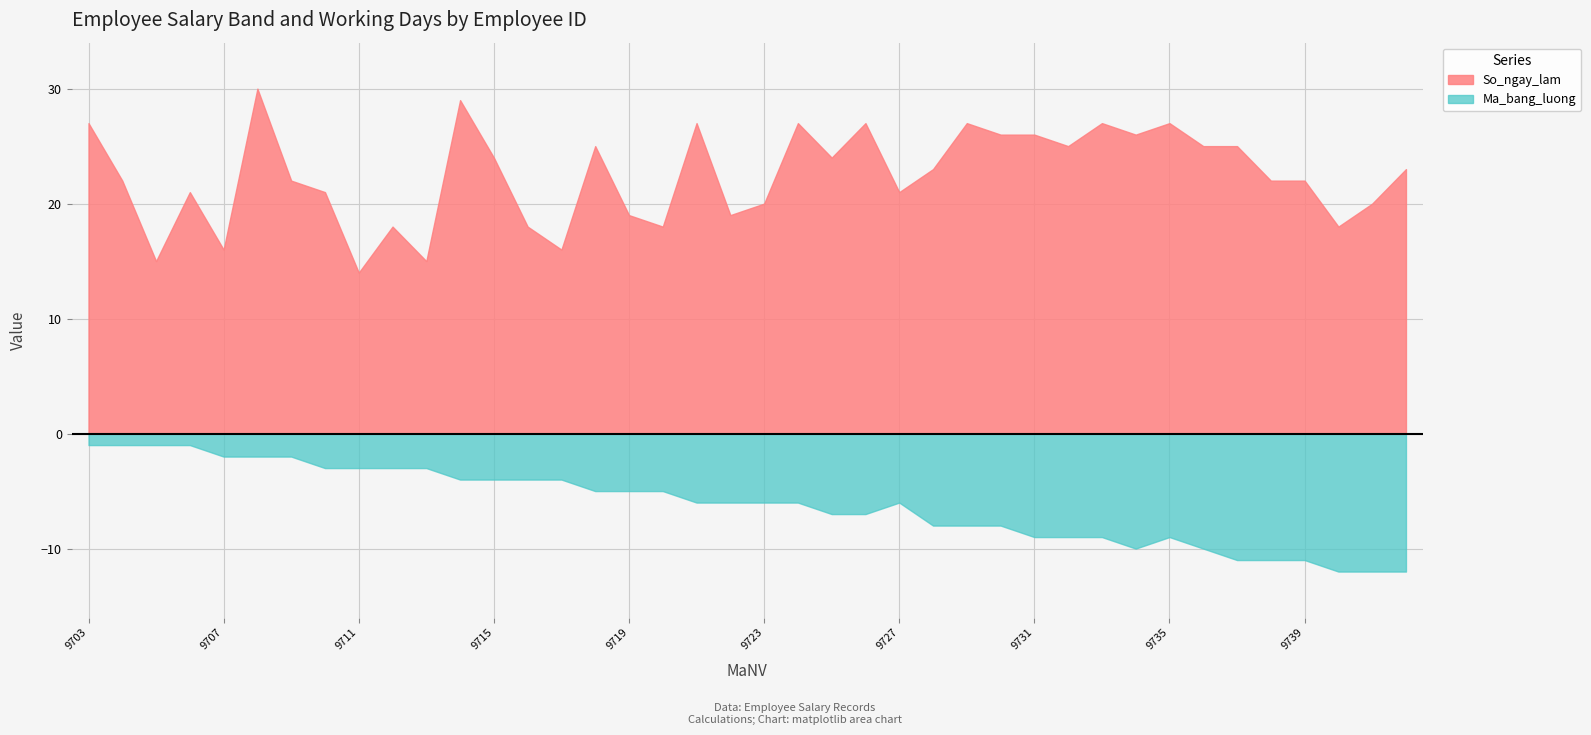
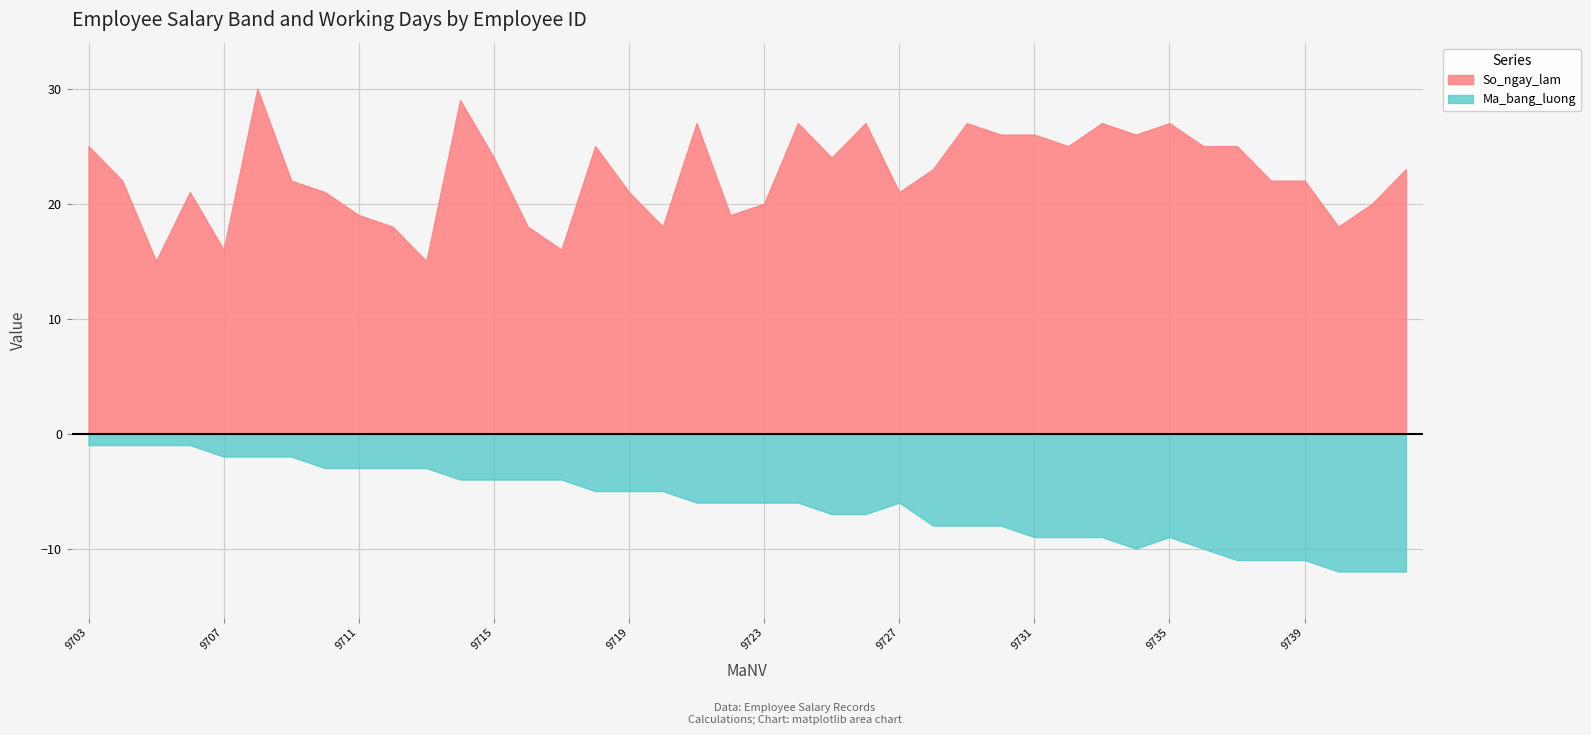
So_ngay_lam, 9703: 27 -> 25
So_ngay_lam, 9711: 14 -> 19
So_ngay_lam, 9719: 19 -> 21
